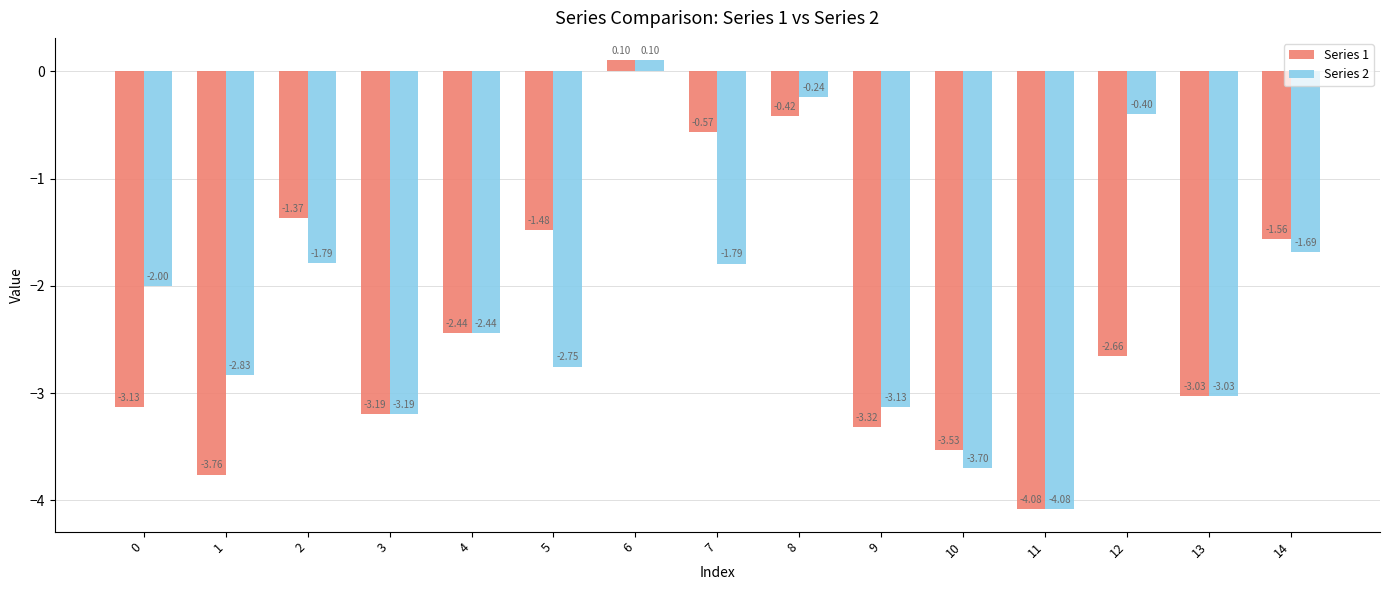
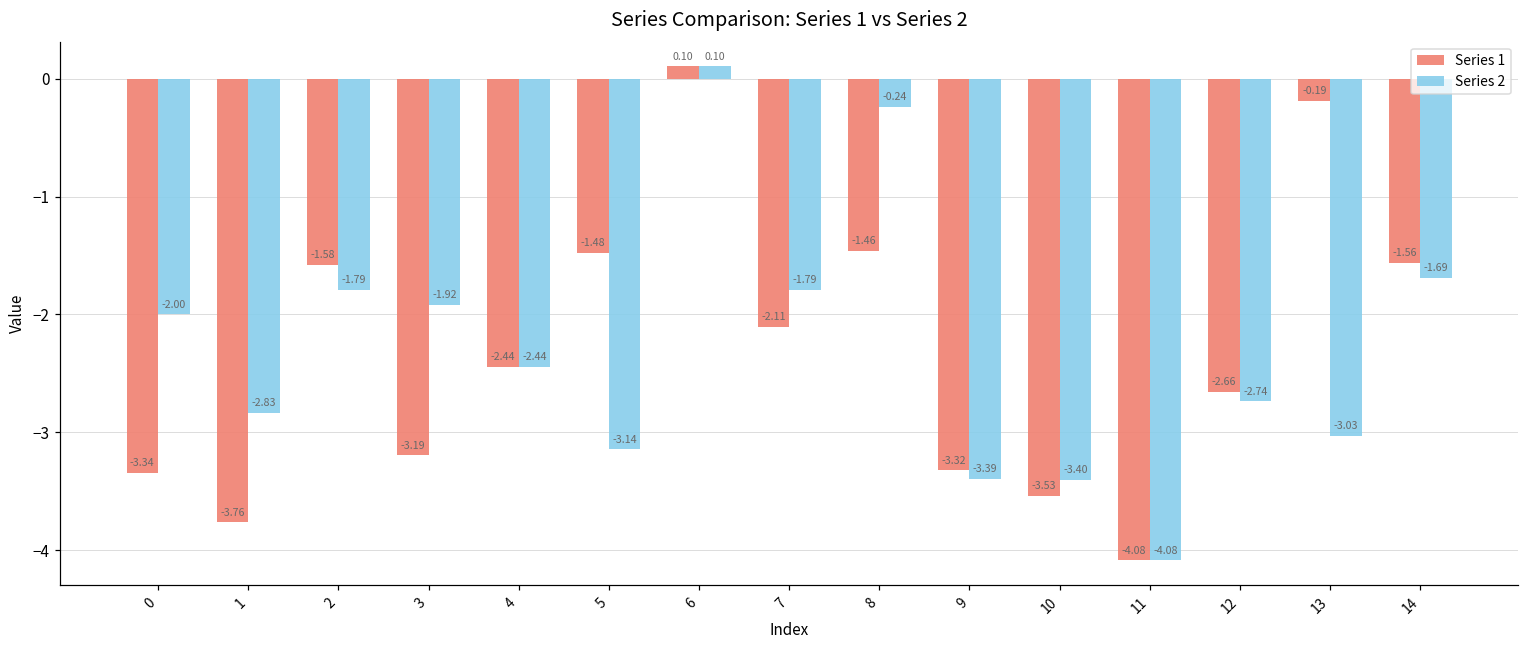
Series 1, 0: -3.13 -> -3.34
Series 1, 2: -1.37 -> -1.58
Series 2, 3: -3.19 -> -1.92
Series 2, 5: -2.75 -> -3.14
Series 1, 7: -0.57 -> -2.11
Series 1, 8: -0.42 -> -1.46
Series 2, 9: -3.13 -> -3.39
Series 2, 10: -3.70 -> -3.40
Series 2, 12: -0.40 -> -2.74
Series 1, 13: -3.03 -> -0.19
